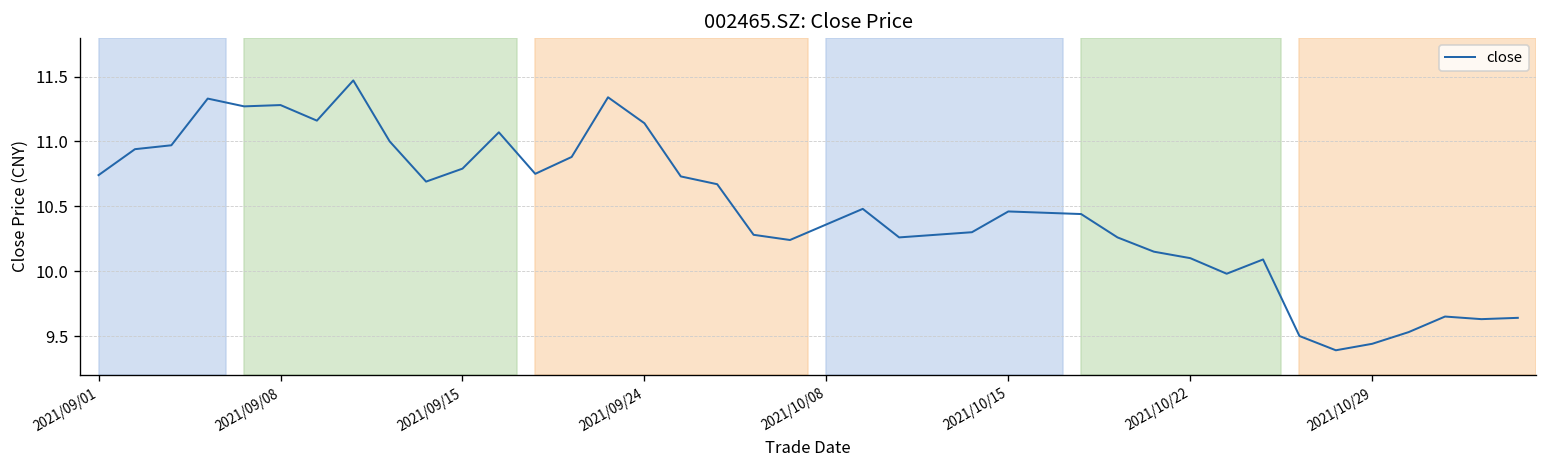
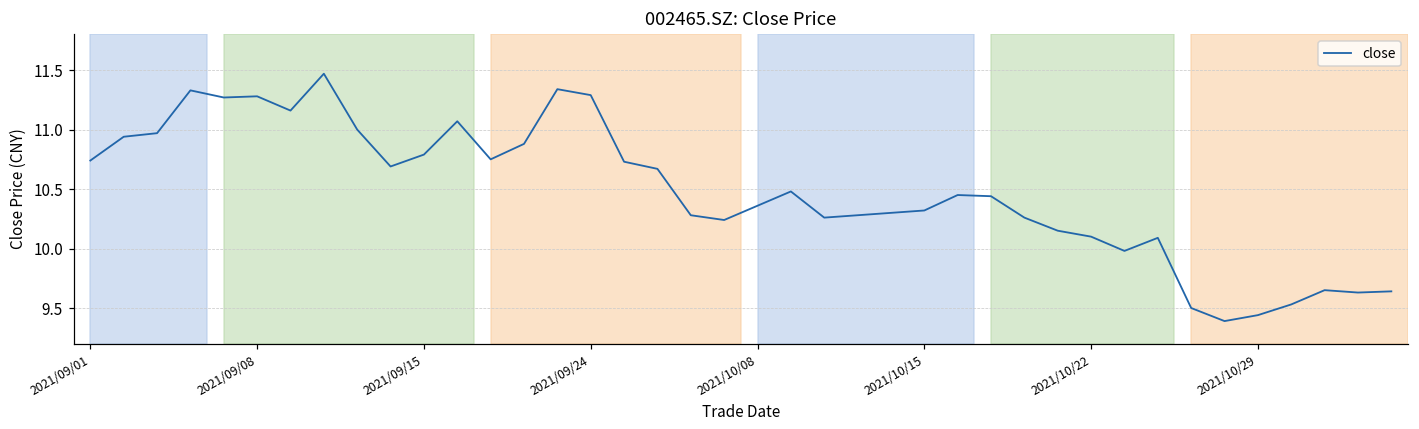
2021/09/24: 11.14 -> 11.29
2021/10/15: 10.46 -> 10.32
